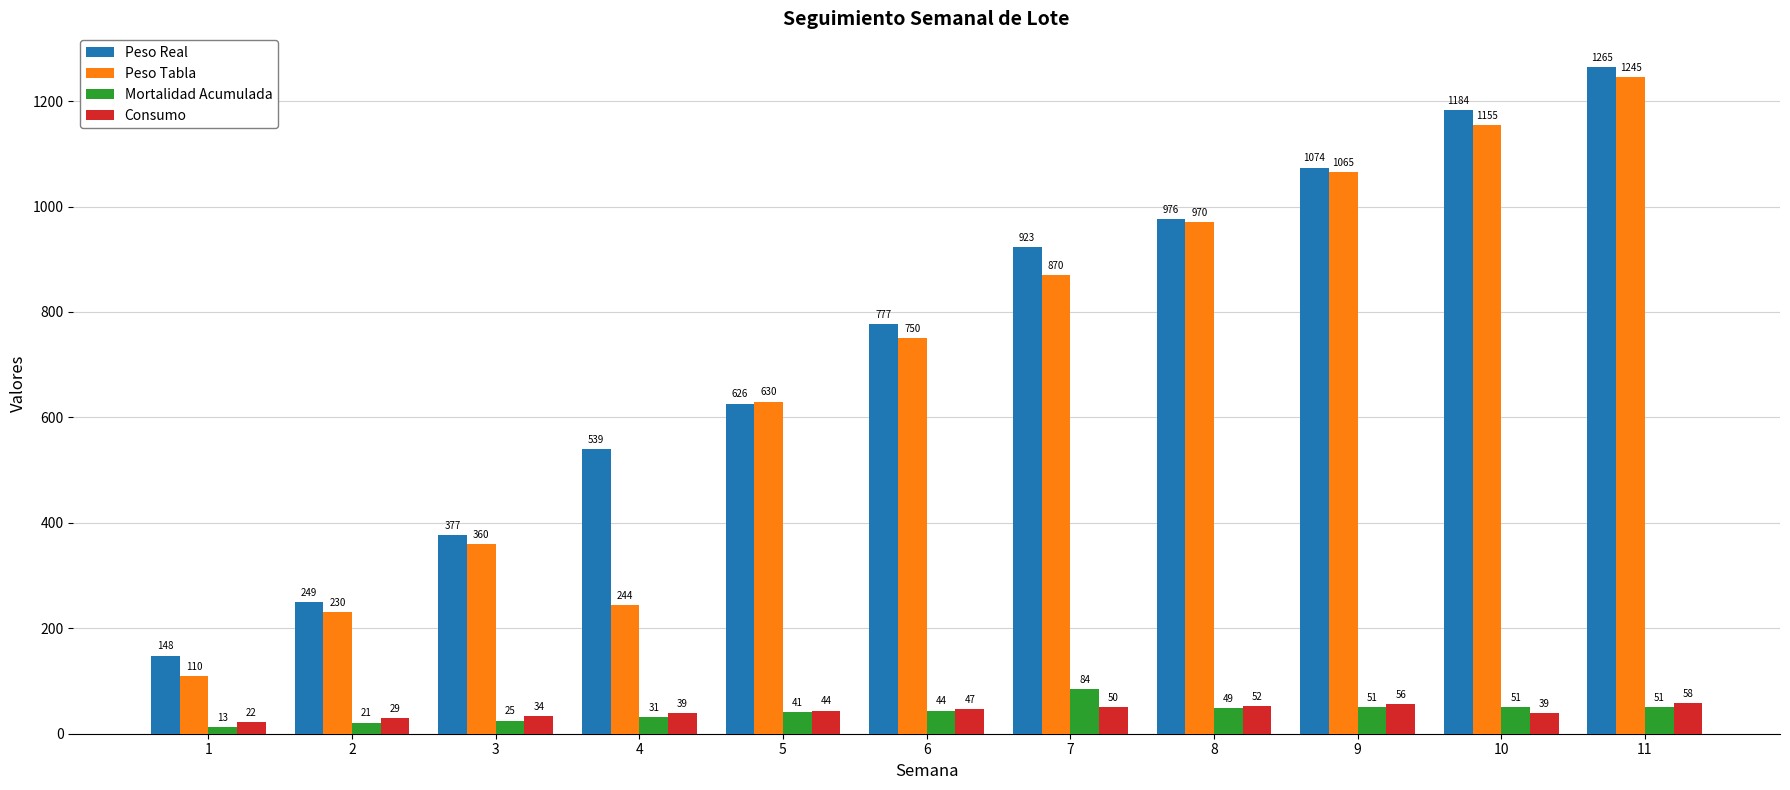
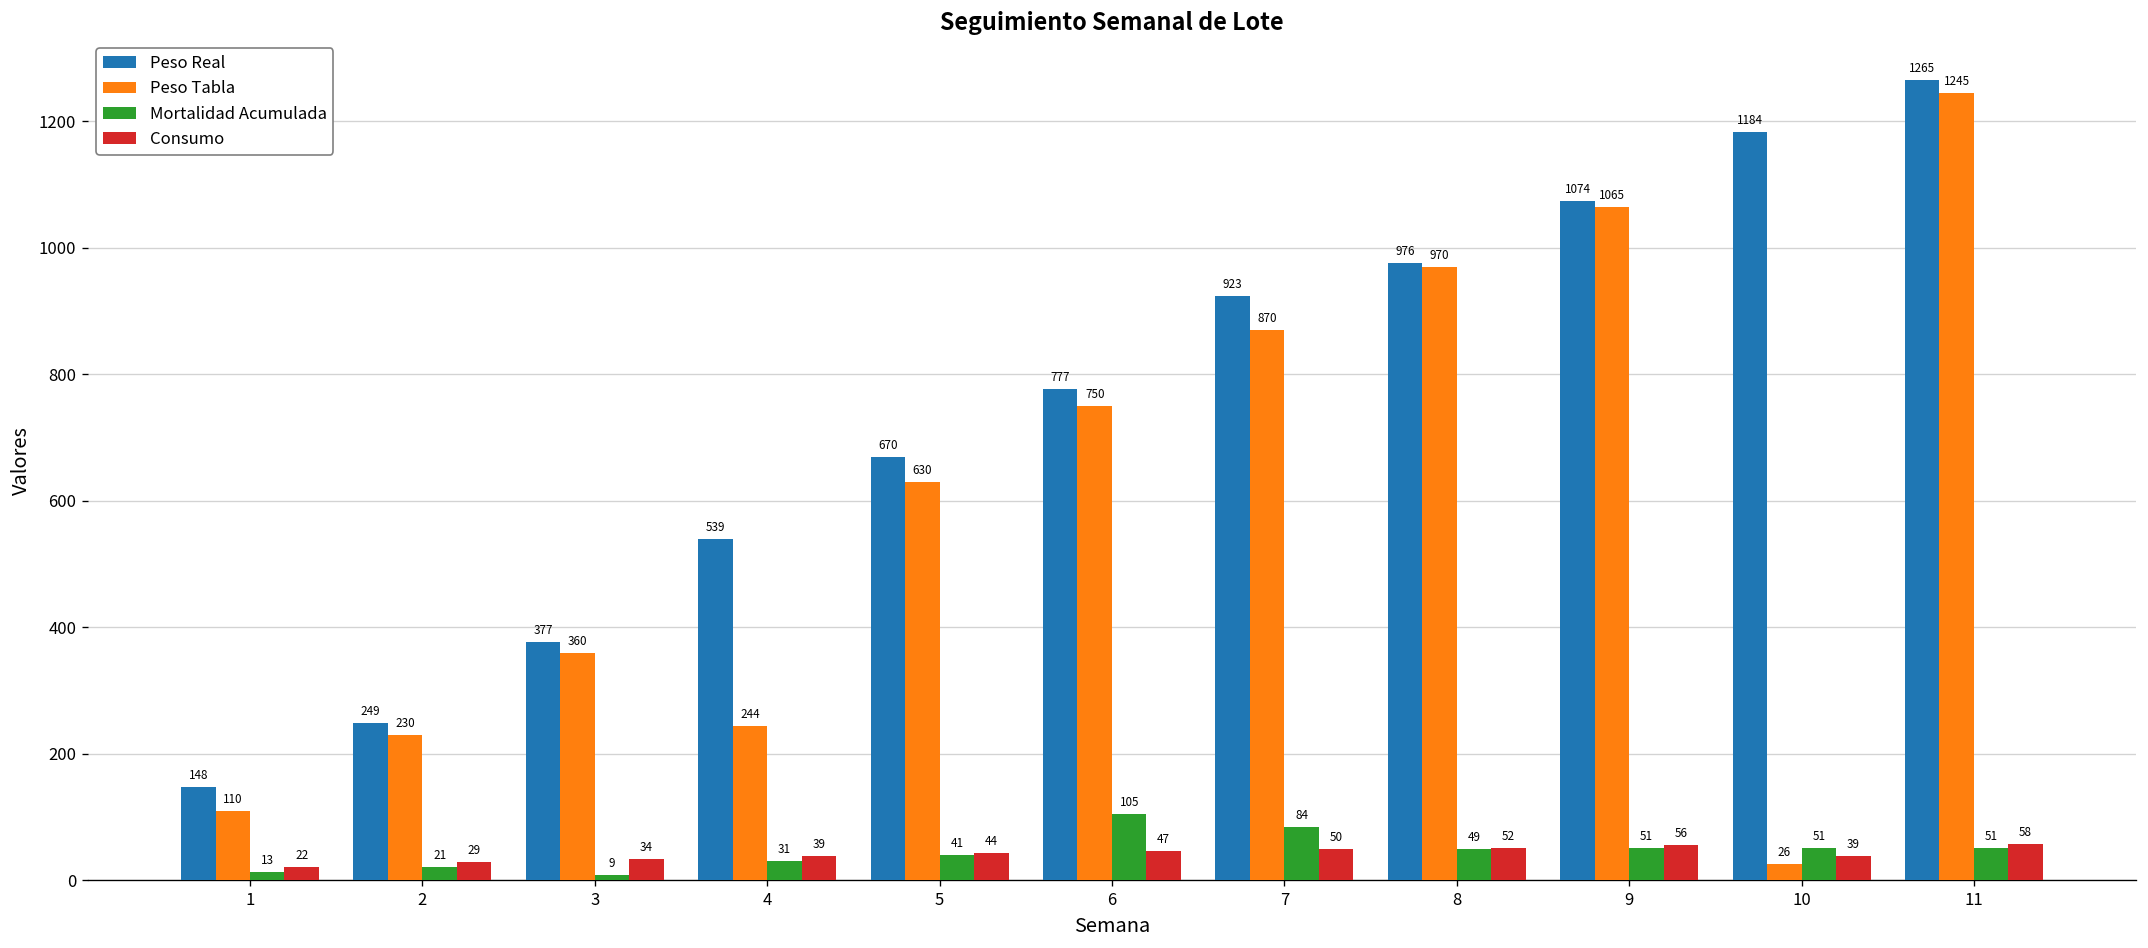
Mortalidad Acumulada, 3: 25 -> 9
Peso Real, 5: 626 -> 670
Mortalidad Acumulada, 6: 44 -> 105
Peso Tabla, 10: 1155 -> 26
